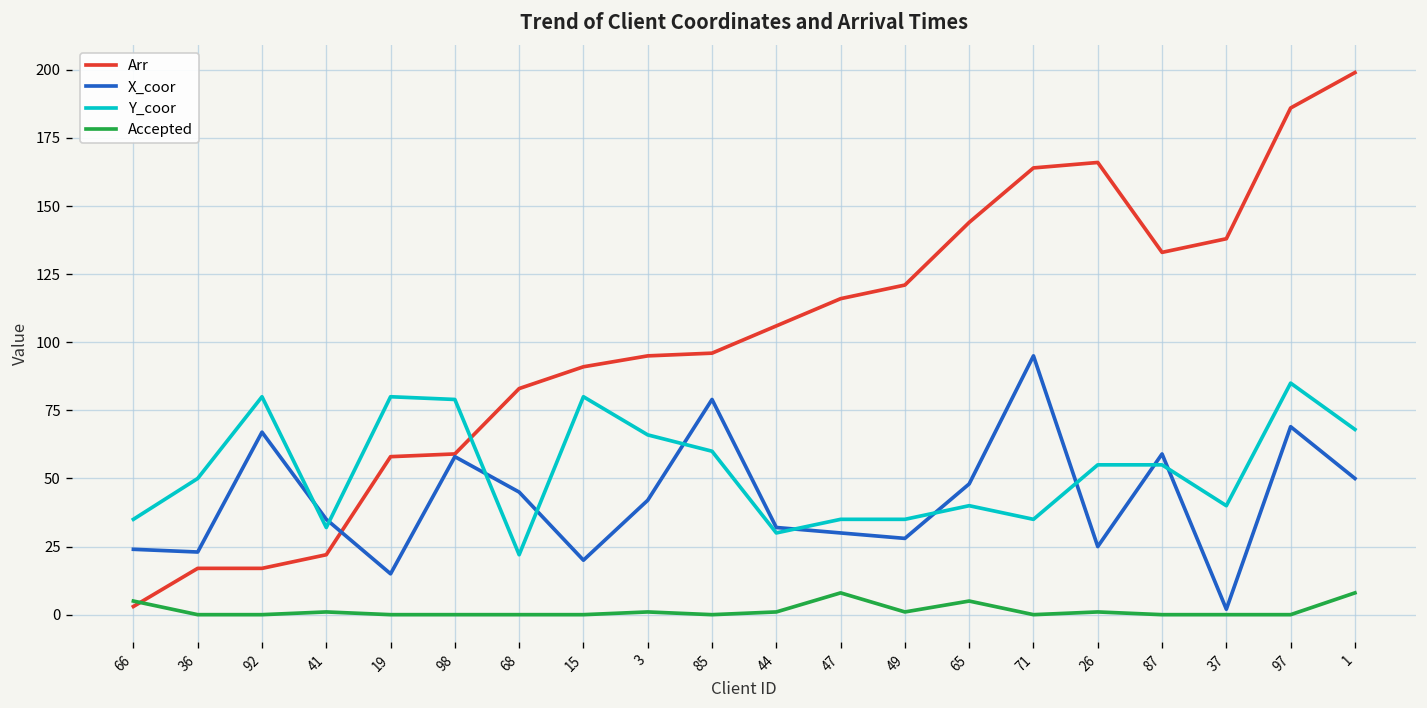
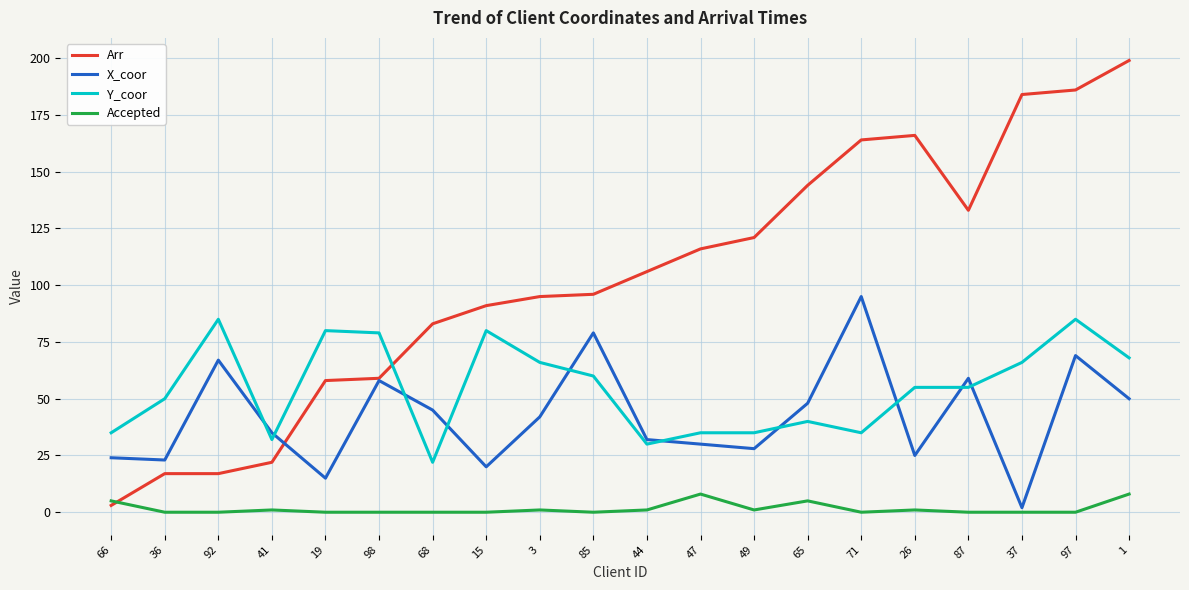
Y_coor, 92: 80 -> 85
Arr, 37: 138 -> 184
Y_coor, 37: 40 -> 66
